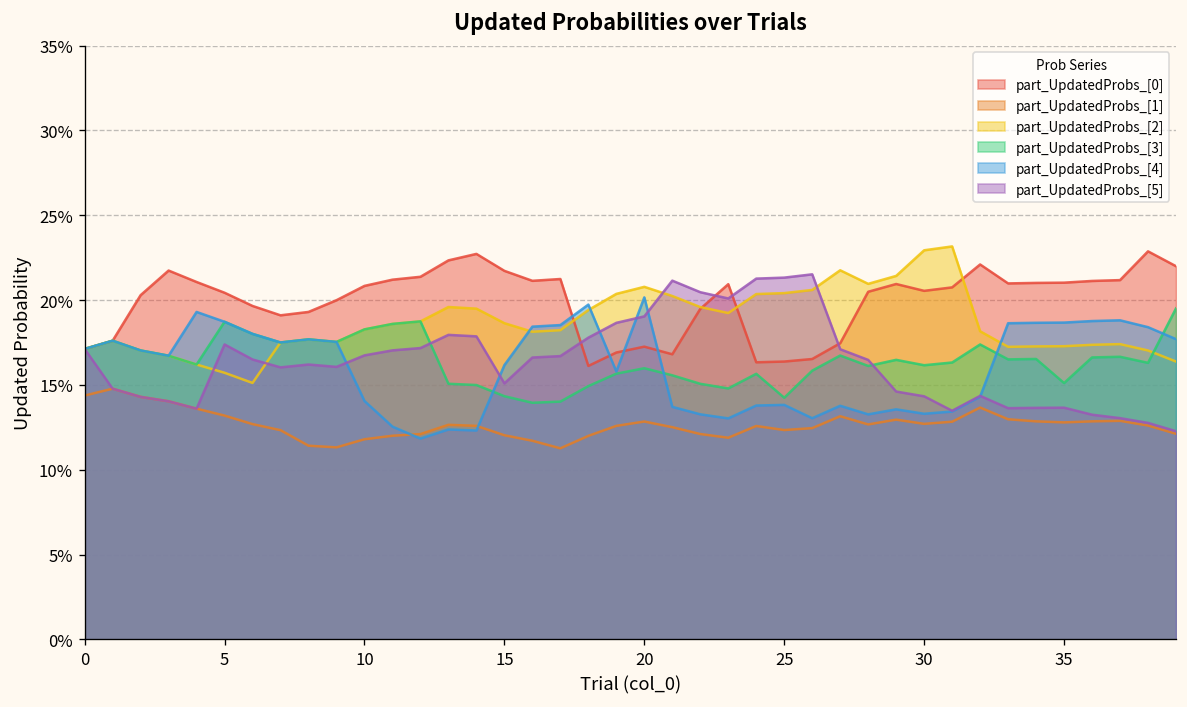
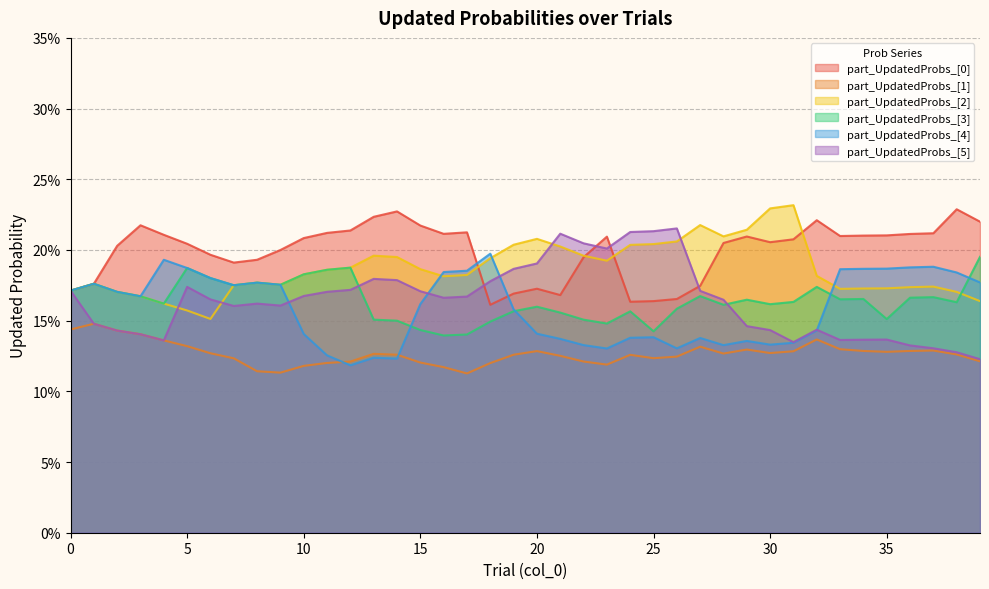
part_UpdatedProbs_[5], 15: 15.1% -> 17.1%
part_UpdatedProbs_[4], 20: 20.2% -> 14.1%
